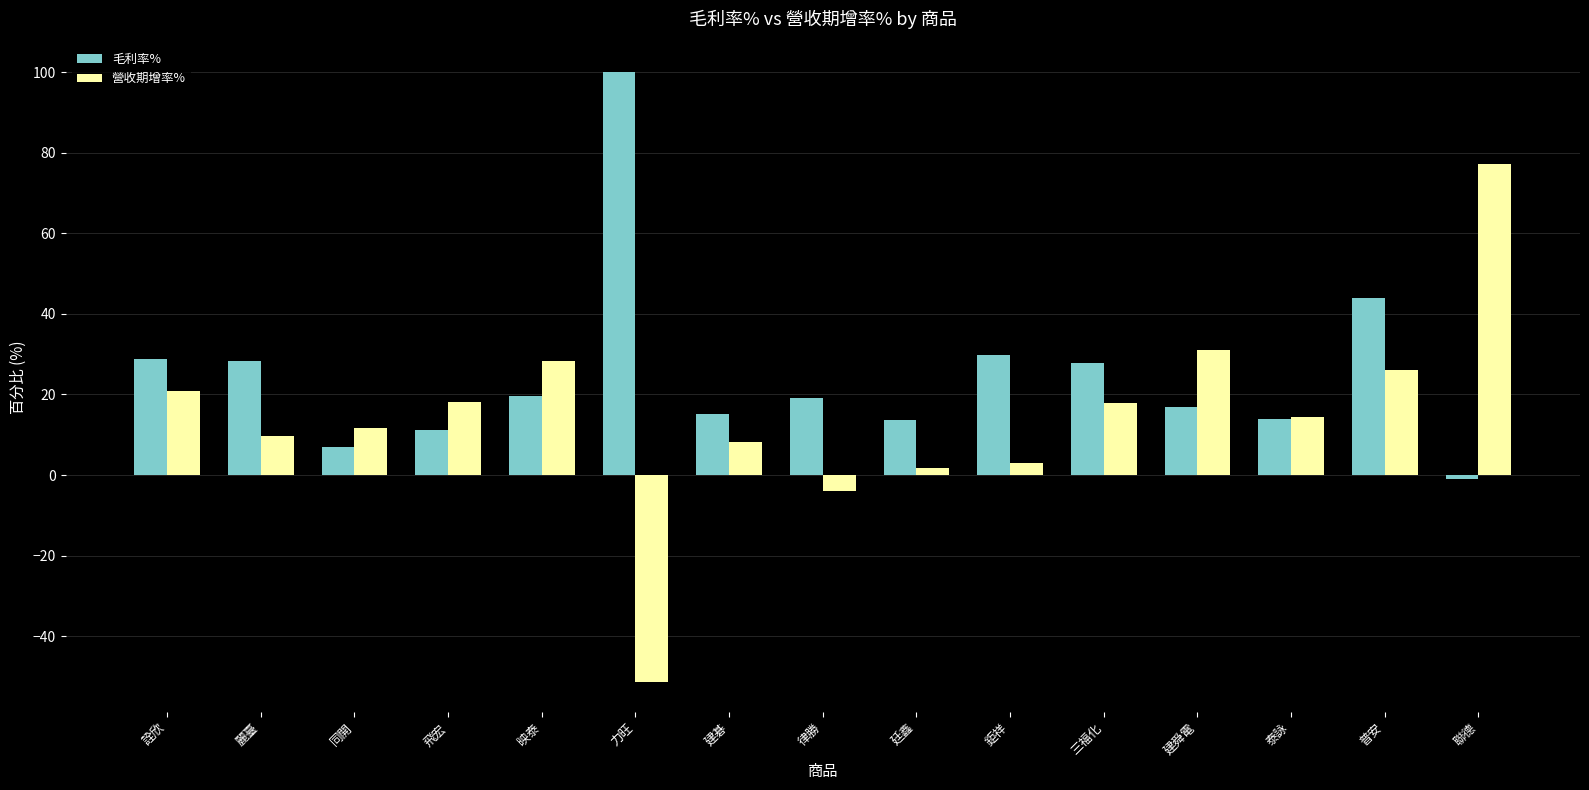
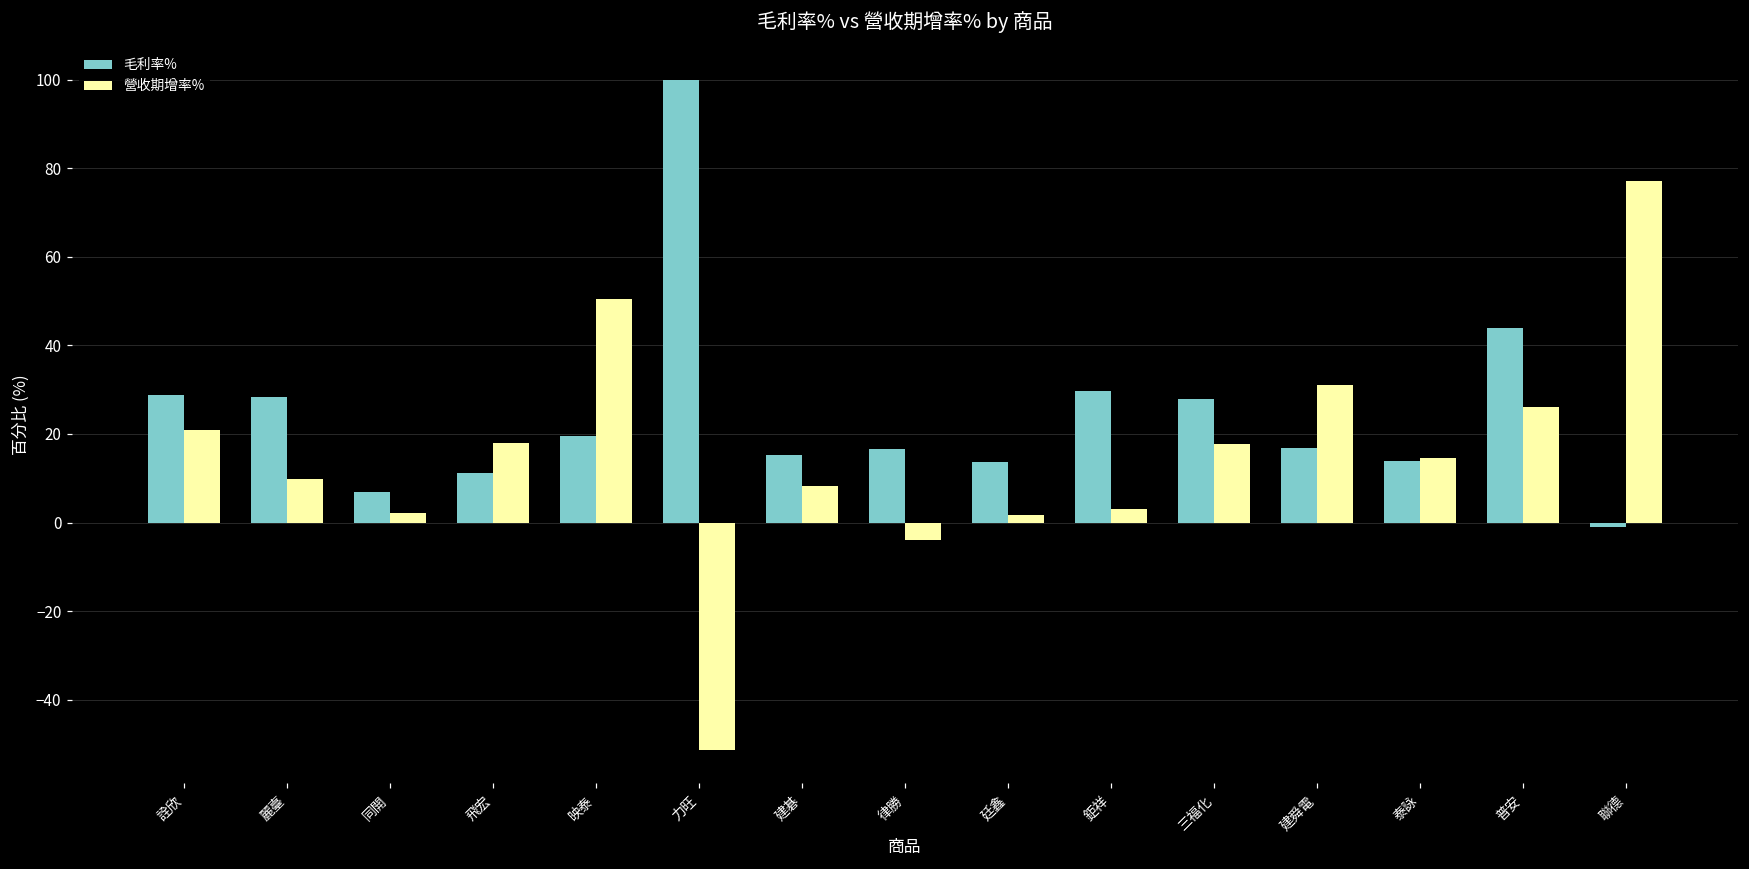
營收期增率%, 同開: 12 -> 2
營收期增率%, 映泰: 28 -> 50
毛利率%, 律勝: 19 -> 17
